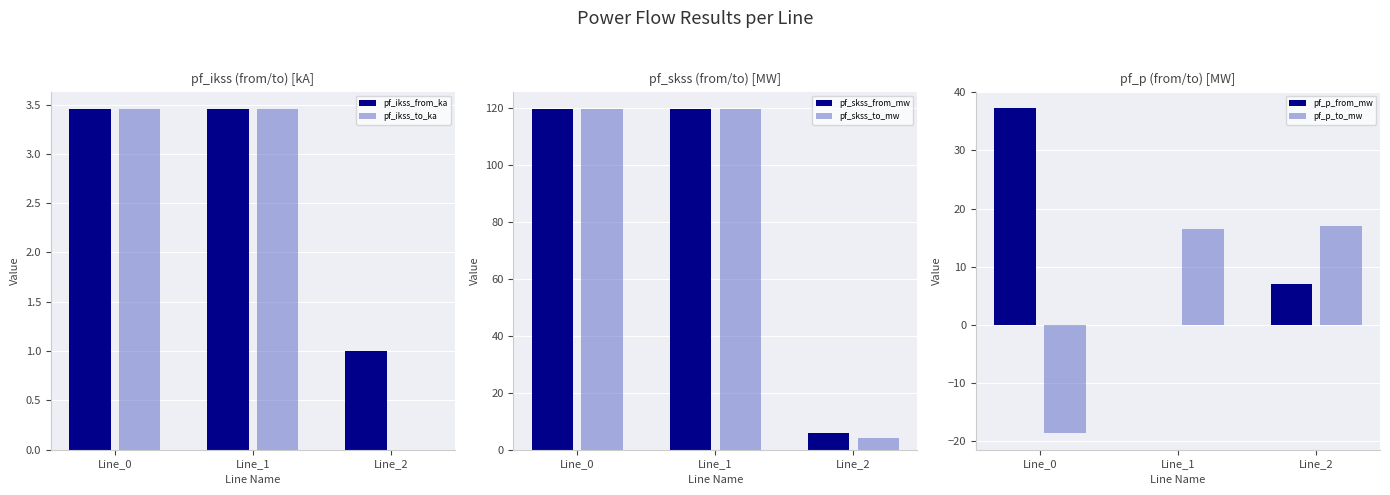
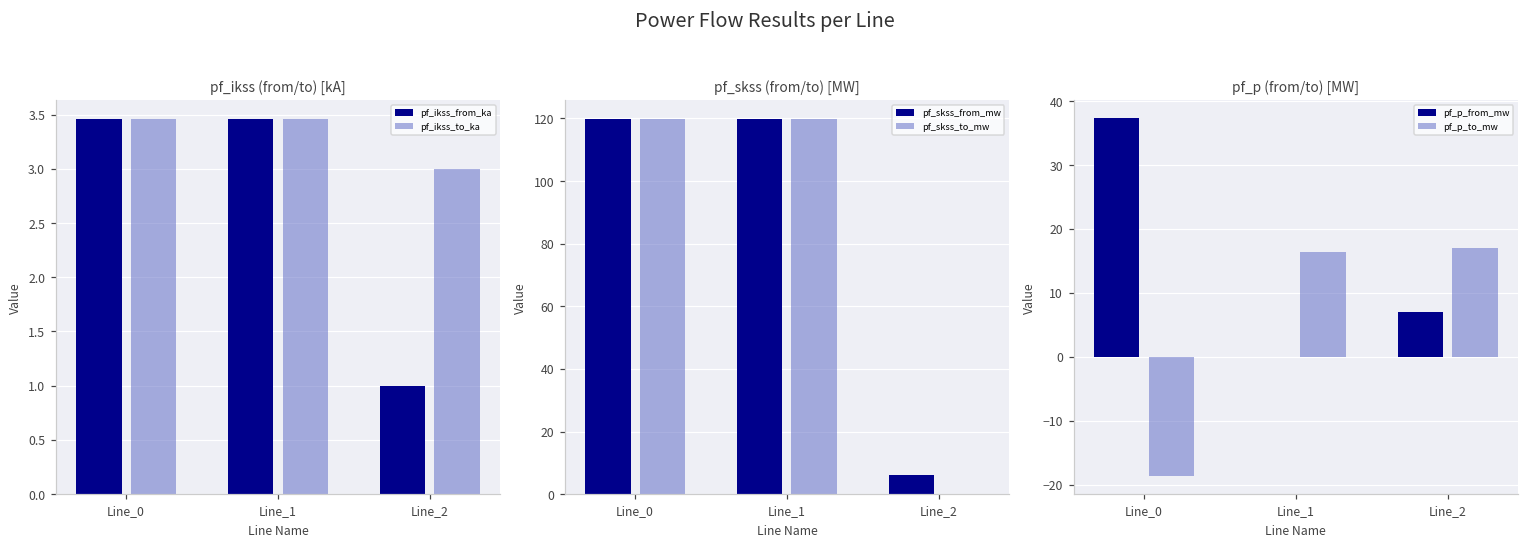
pf_ikss (from/to) [kA], pf_ikss_to_ka, Line_2: 0 -> 3
pf_skss (from/to) [MW], pf_skss_to_mw, Line_2: 4 -> 0
